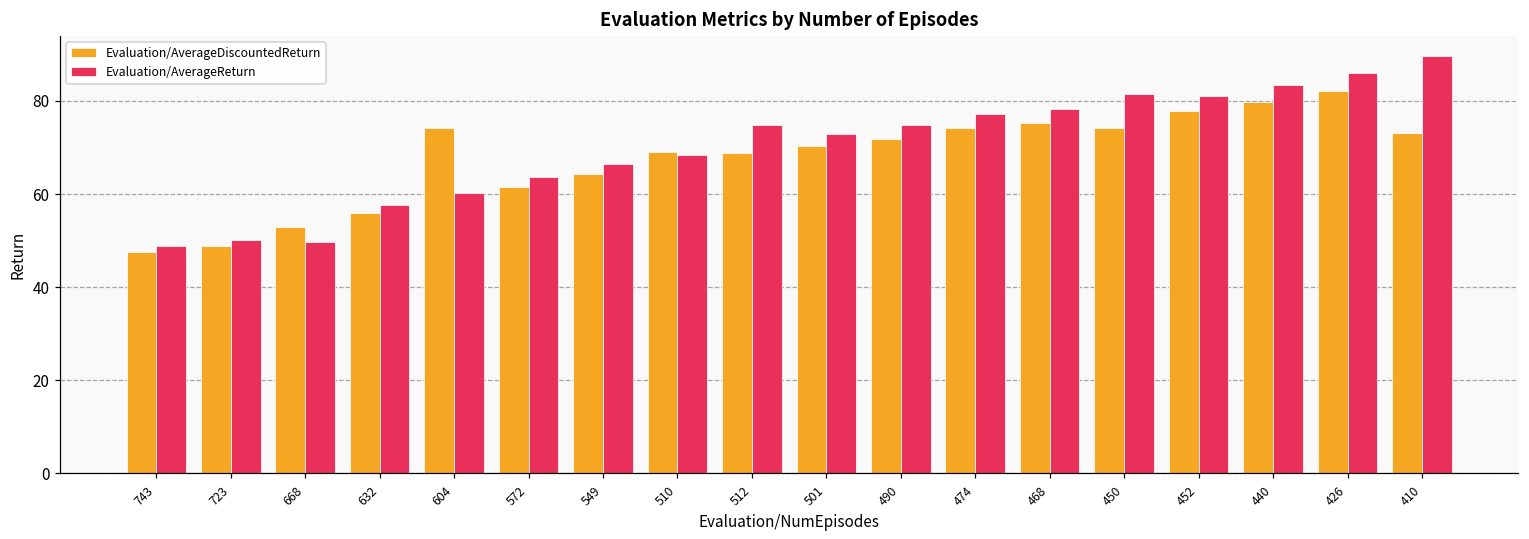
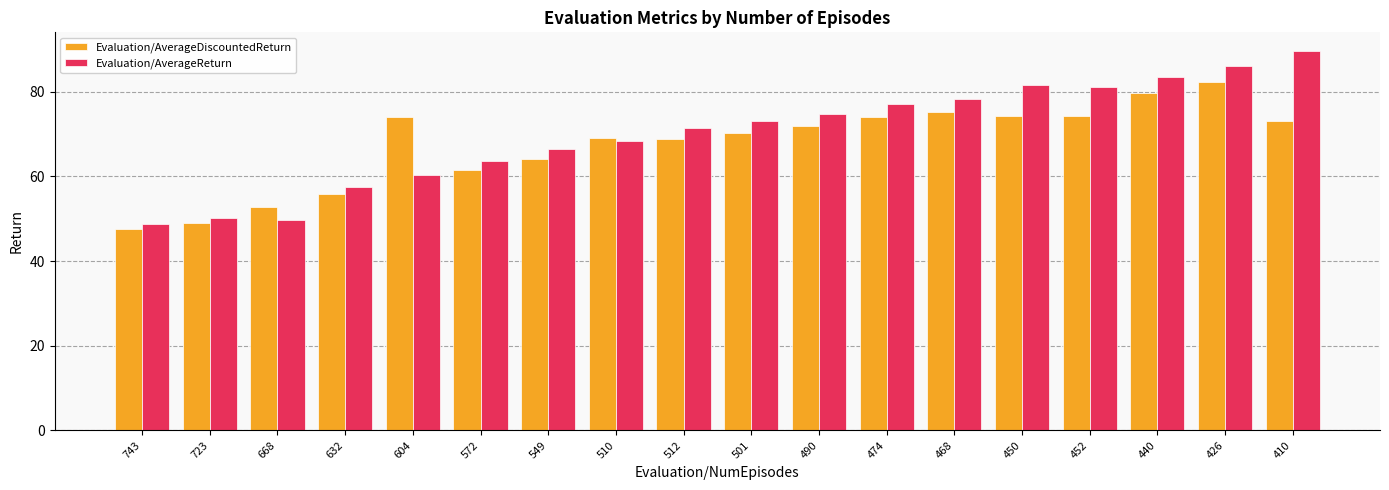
Evaluation/AverageReturn, 512: 75 -> 71
Evaluation/AverageDiscountedReturn, 452: 78 -> 74
